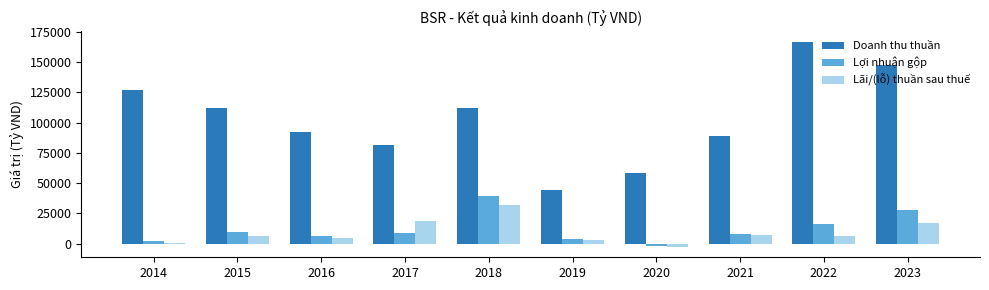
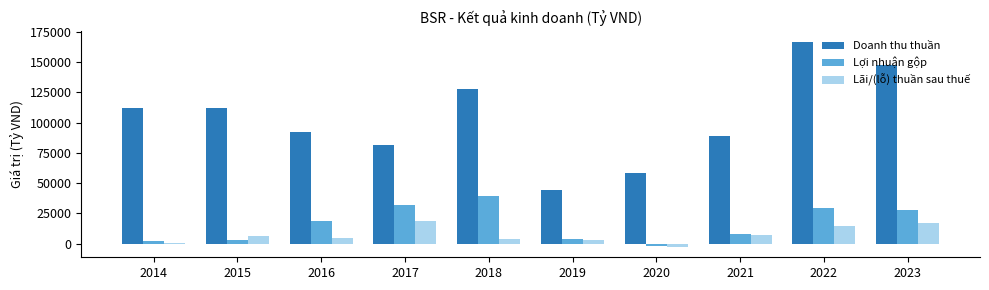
Doanh thu thuần, 2014: 127000 -> 112000
Lợi nhuận gộp, 2015: 10000 -> 3000
Lợi nhuận gộp, 2016: 6000 -> 18000
Lợi nhuận gộp, 2017: 9000 -> 32000
Doanh thu thuần, 2018: 112000 -> 128000
Lãi/(lỗ) thuần sau thuế, 2018: 32000 -> 4000
Lợi nhuận gộp, 2022: 16000 -> 30000
Lãi/(lỗ) thuần sau thuế, 2022: 6000 -> 15000
